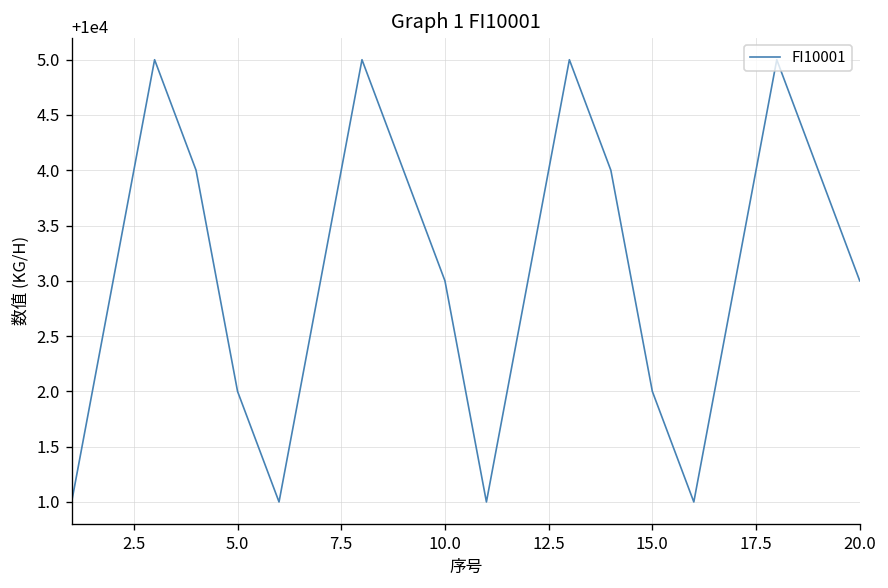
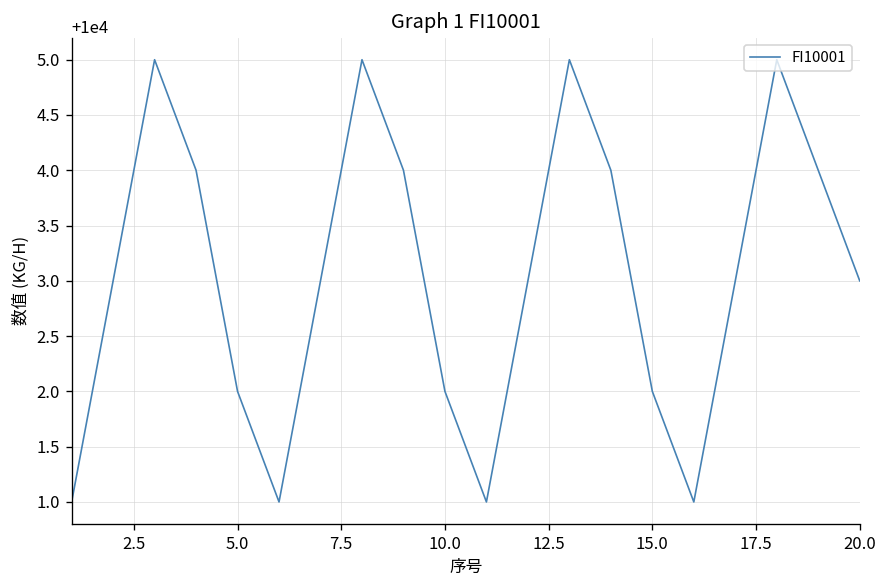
10.0: 10003 -> 10002
